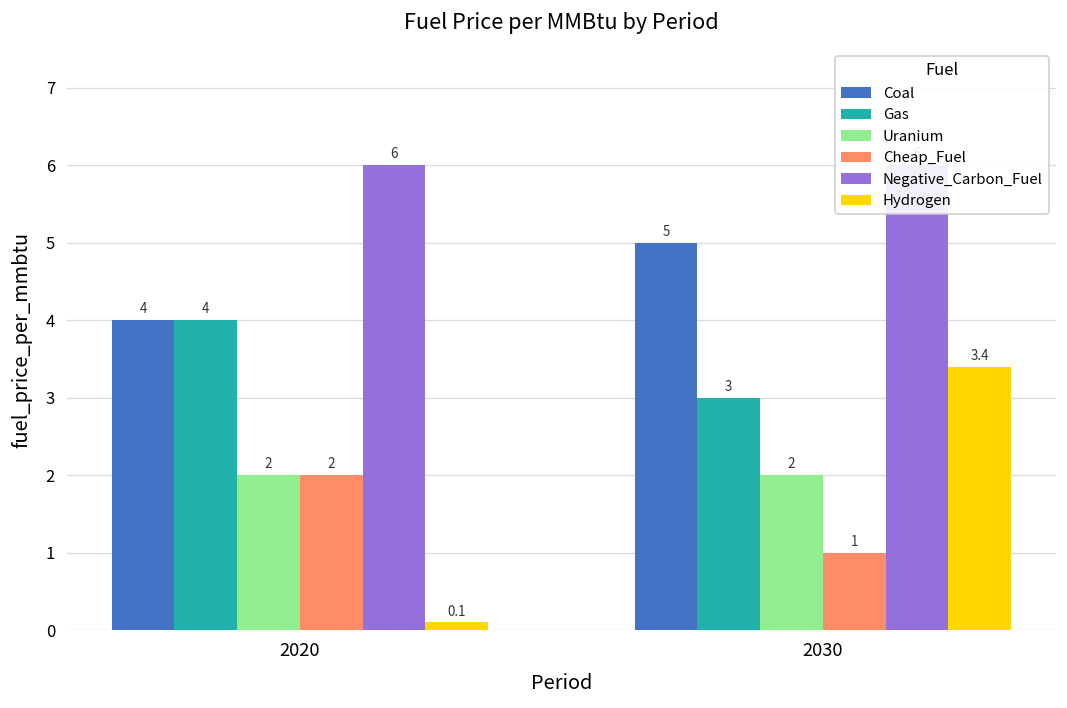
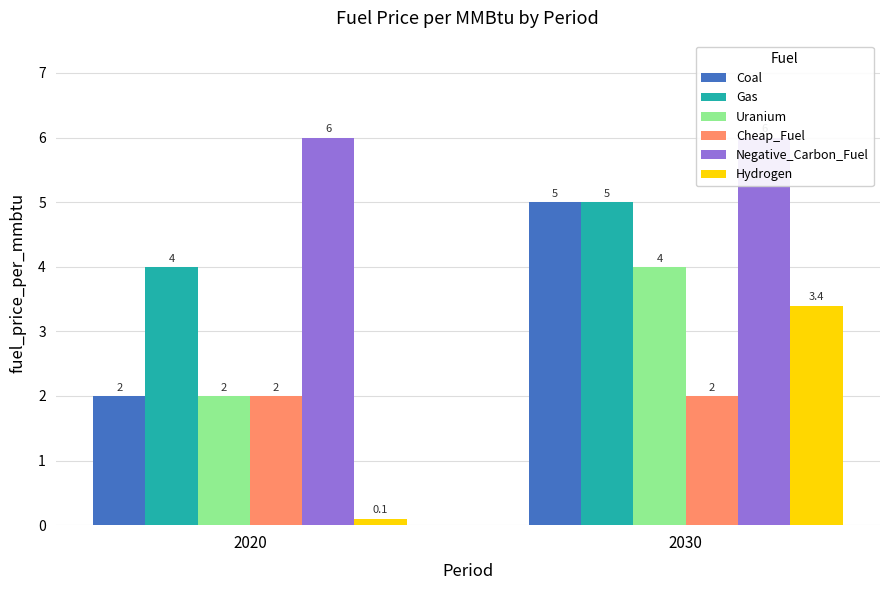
Coal, 2020: 4 -> 2
Gas, 2030: 3 -> 5
Uranium, 2030: 2 -> 4
Cheap_Fuel, 2030: 1 -> 2
